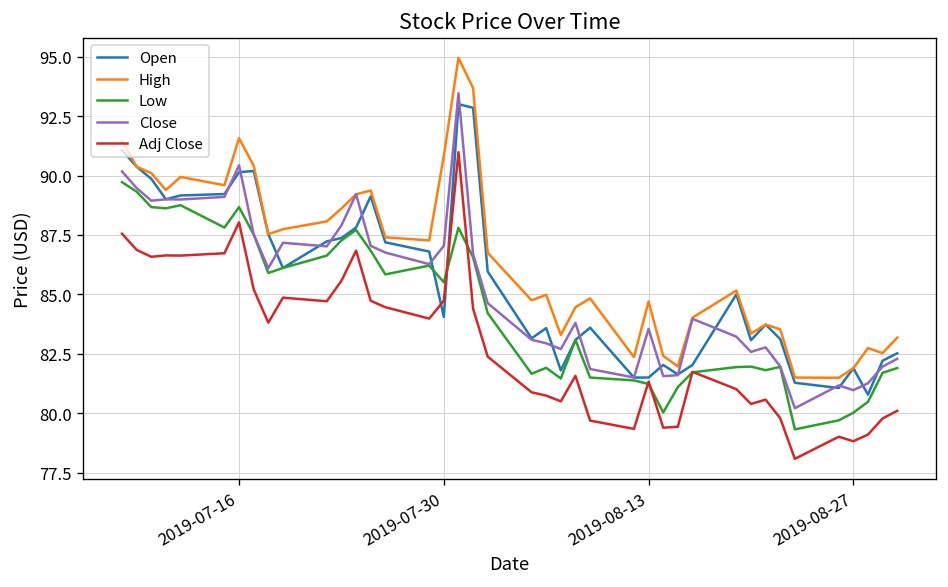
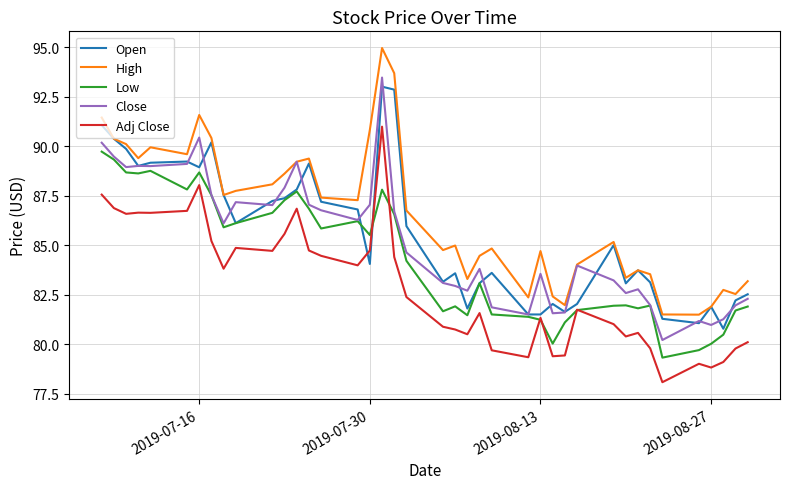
Open, 2019-07-16: 90.1 -> 88.9
